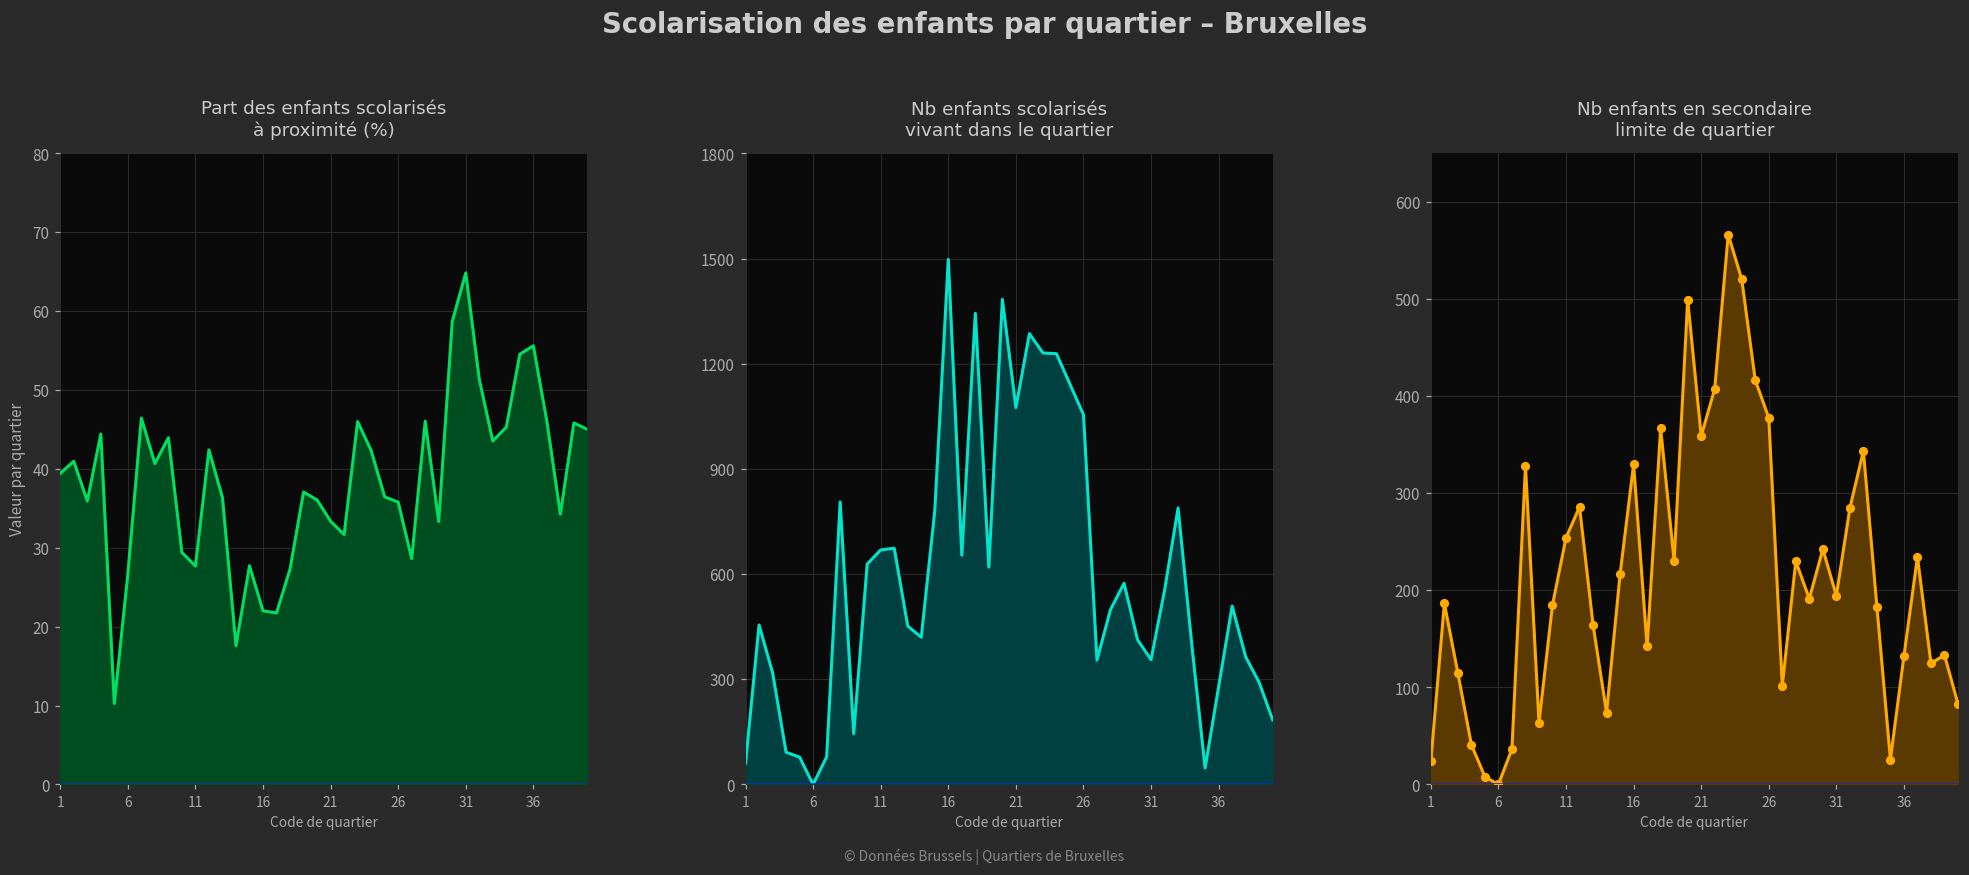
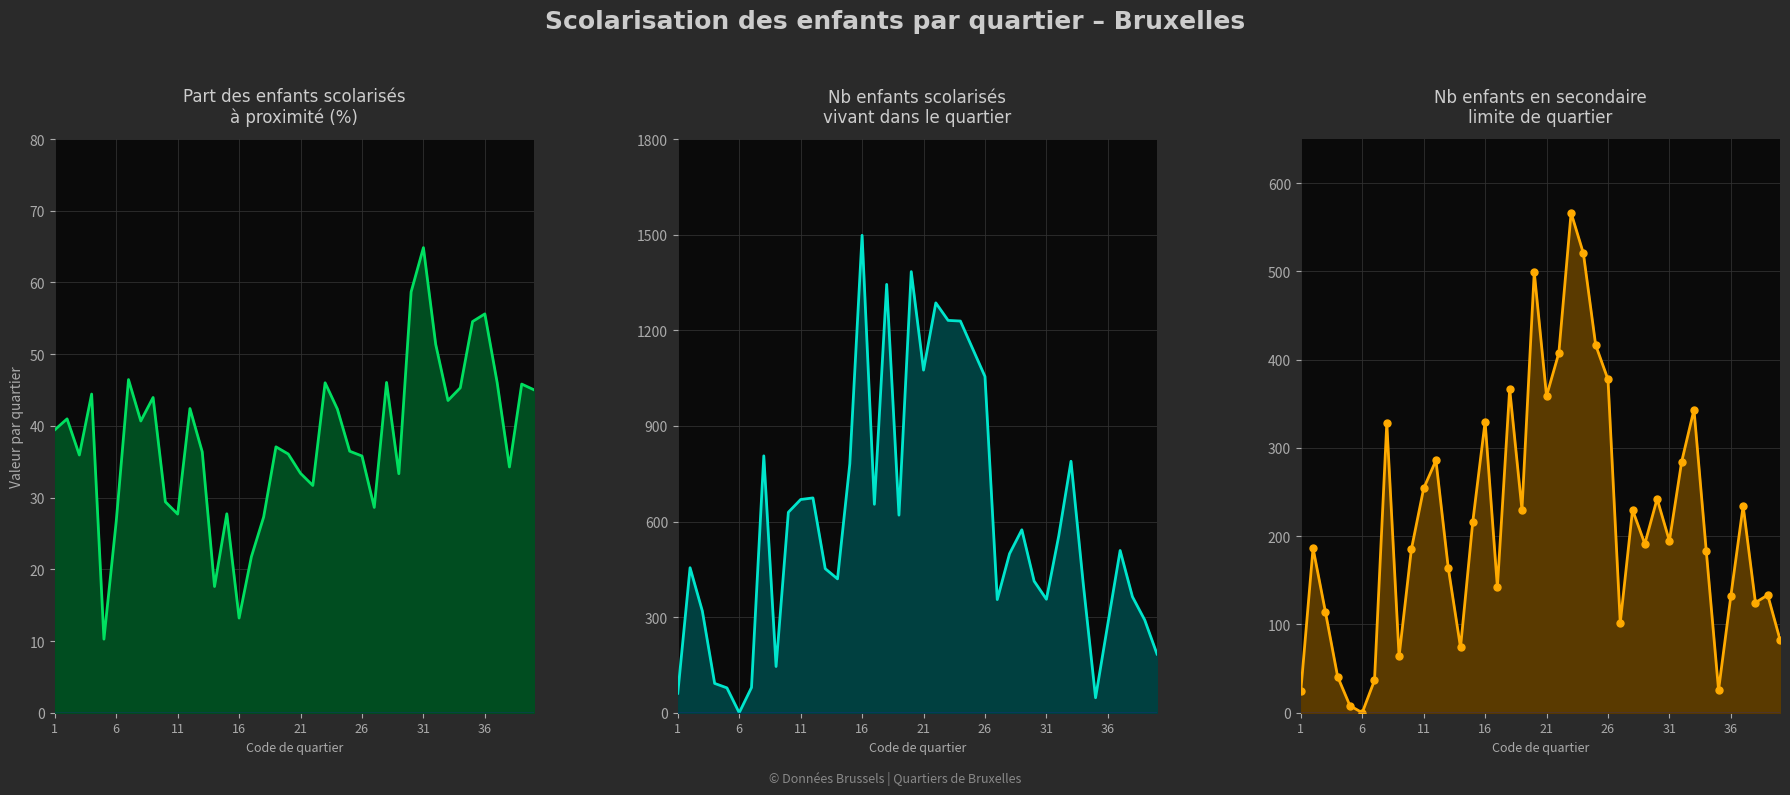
Part des enfants scolarisés à proximité (%), 16: 22 -> 13
